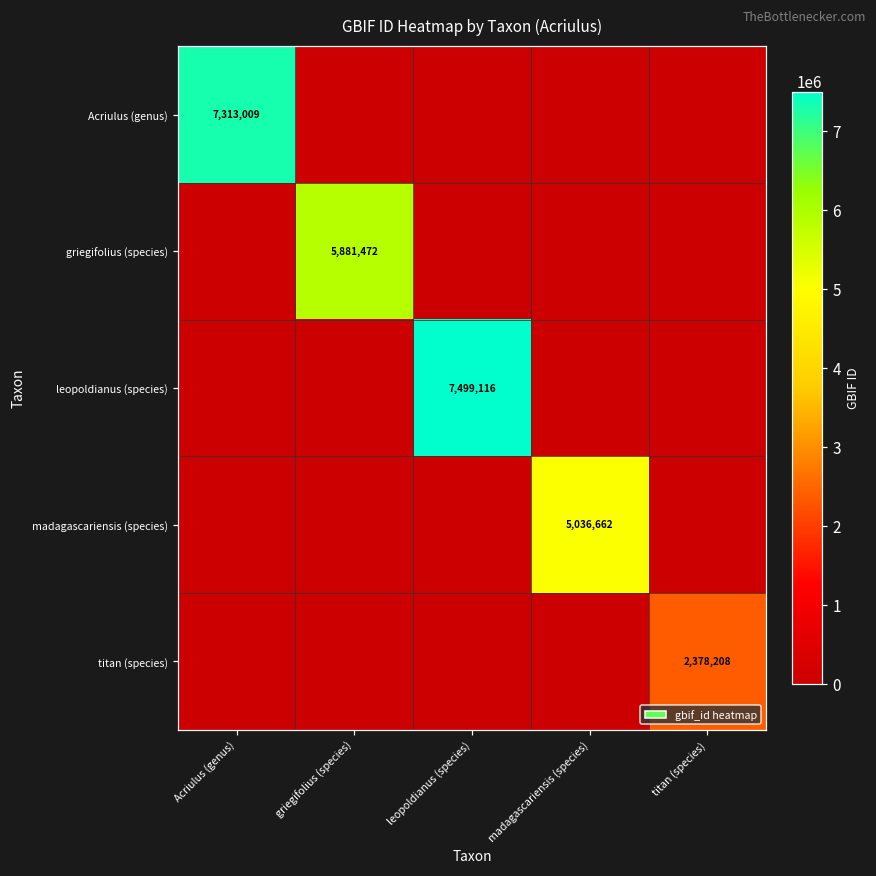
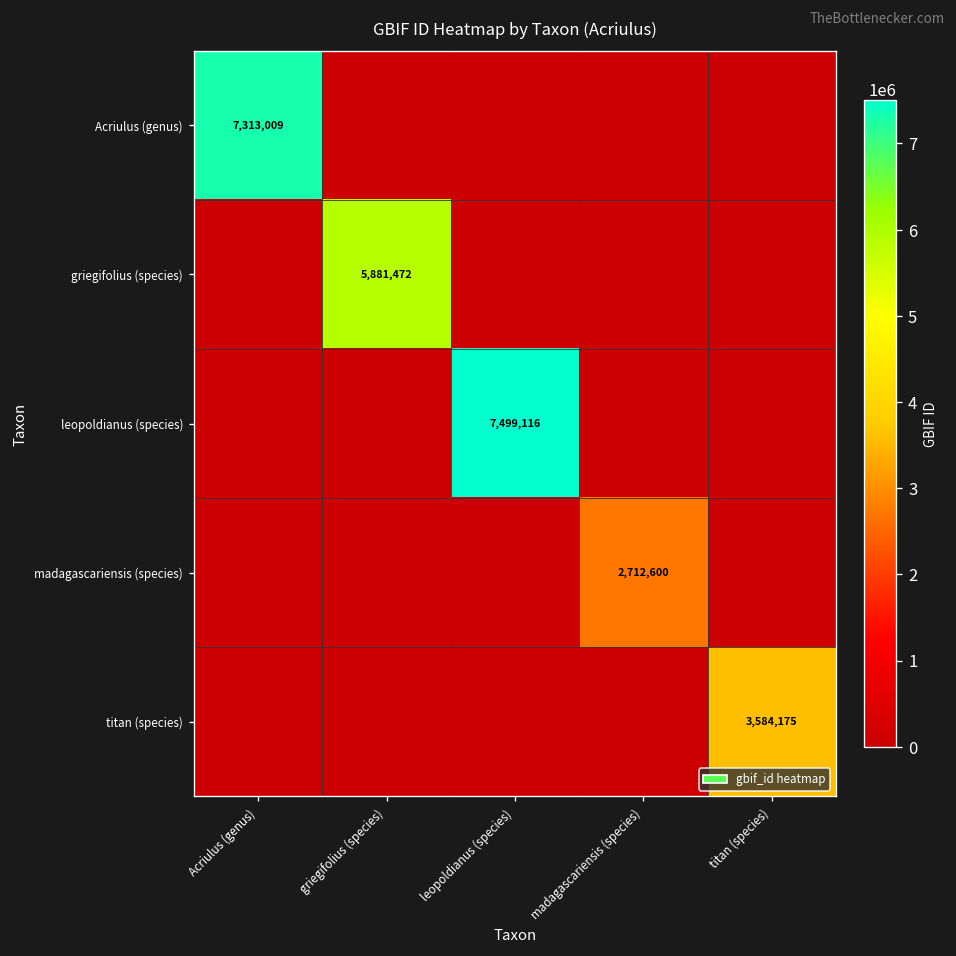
madagascariensis (species), madagascariensis (species): 5,036,662 -> 2,712,600
titan (species), titan (species): 2,378,208 -> 3,584,175
